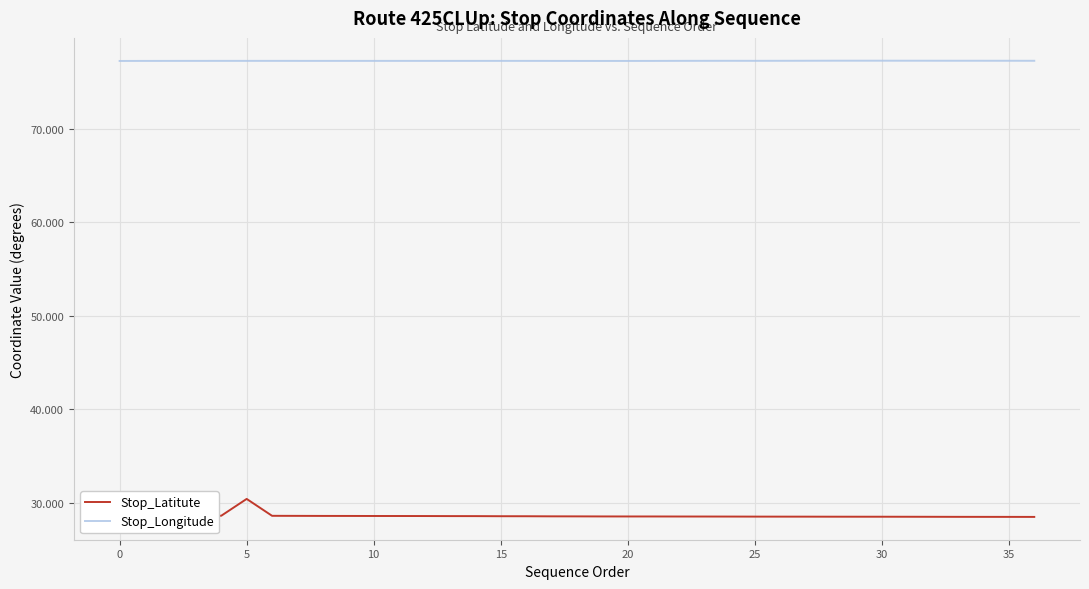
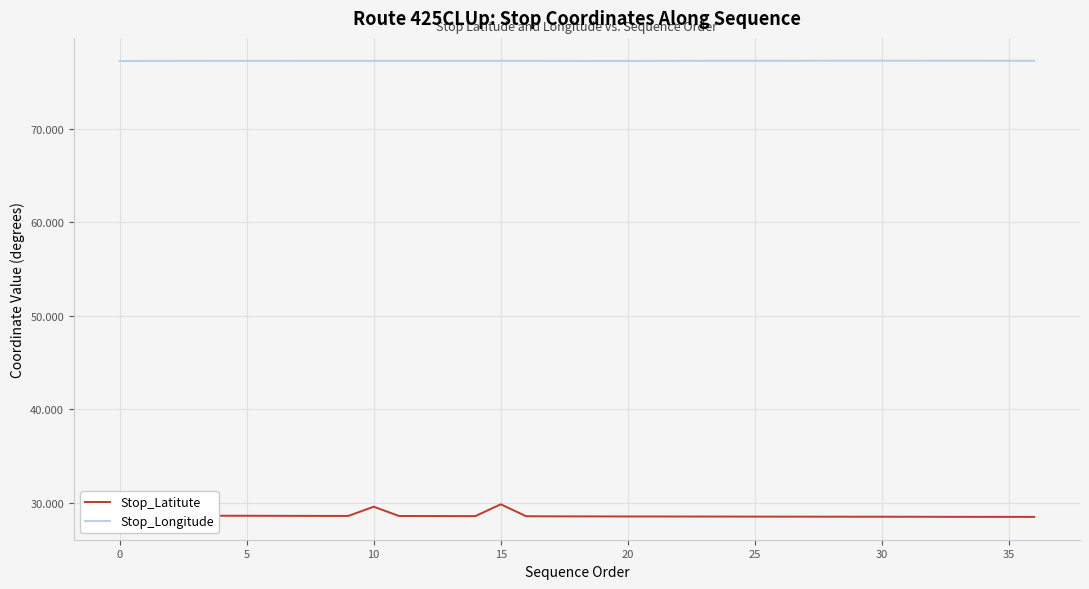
Stop_Latitute, 5: 30 -> 29
Stop_Latitute, 10: 29 -> 30
Stop_Latitute, 15: 29 -> 30
